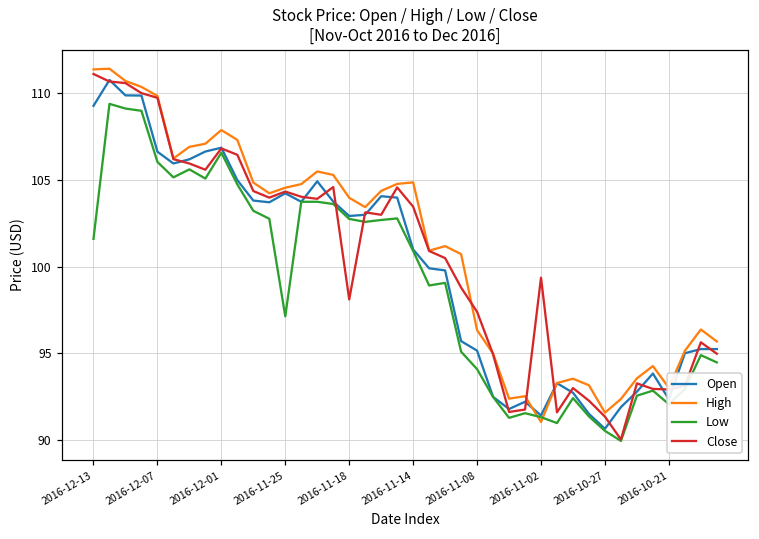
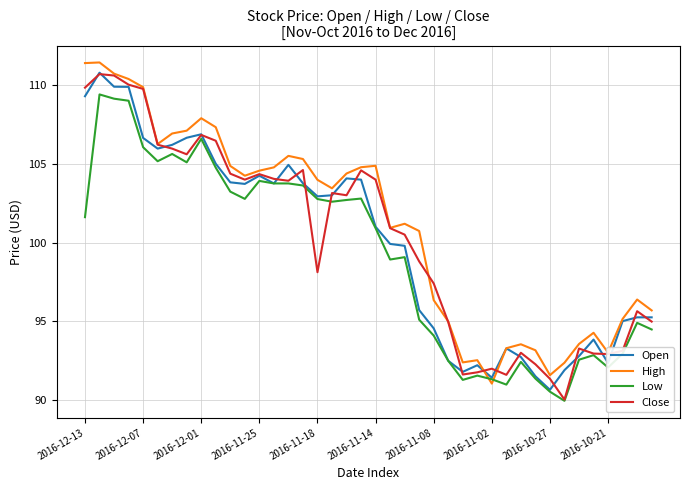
Close, 2016-12-13: 111.1 -> 109.8
Low, 2016-11-25: 97.1 -> 103.9
Close, 2016-11-14: 103.5 -> 104.0
Open, 2016-11-08: 95.2 -> 94.6
Close, 2016-11-02: 99.4 -> 92.0
